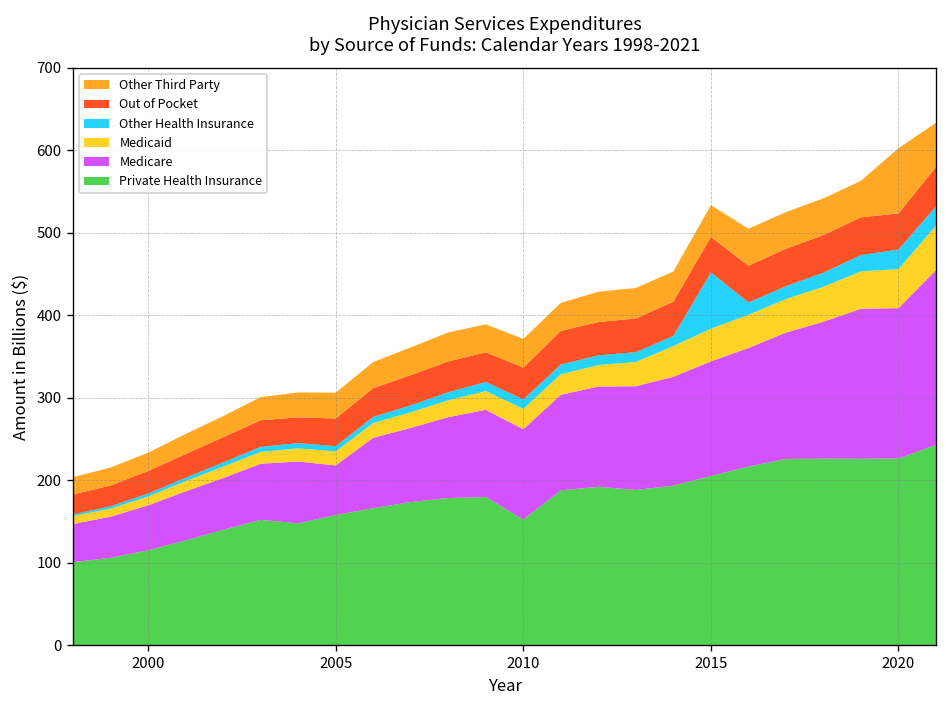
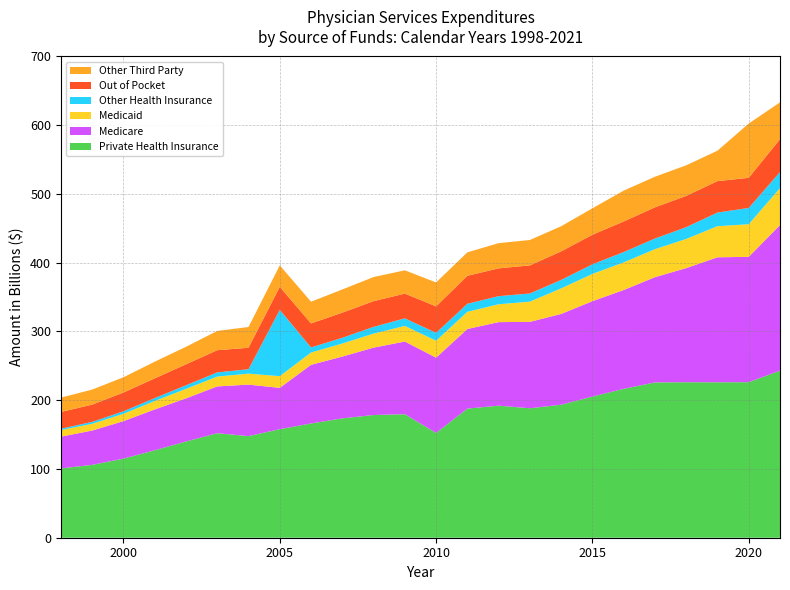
Other Health Insurance, 2005: 10 -> 100
Other Health Insurance, 2015: 70 -> 10
